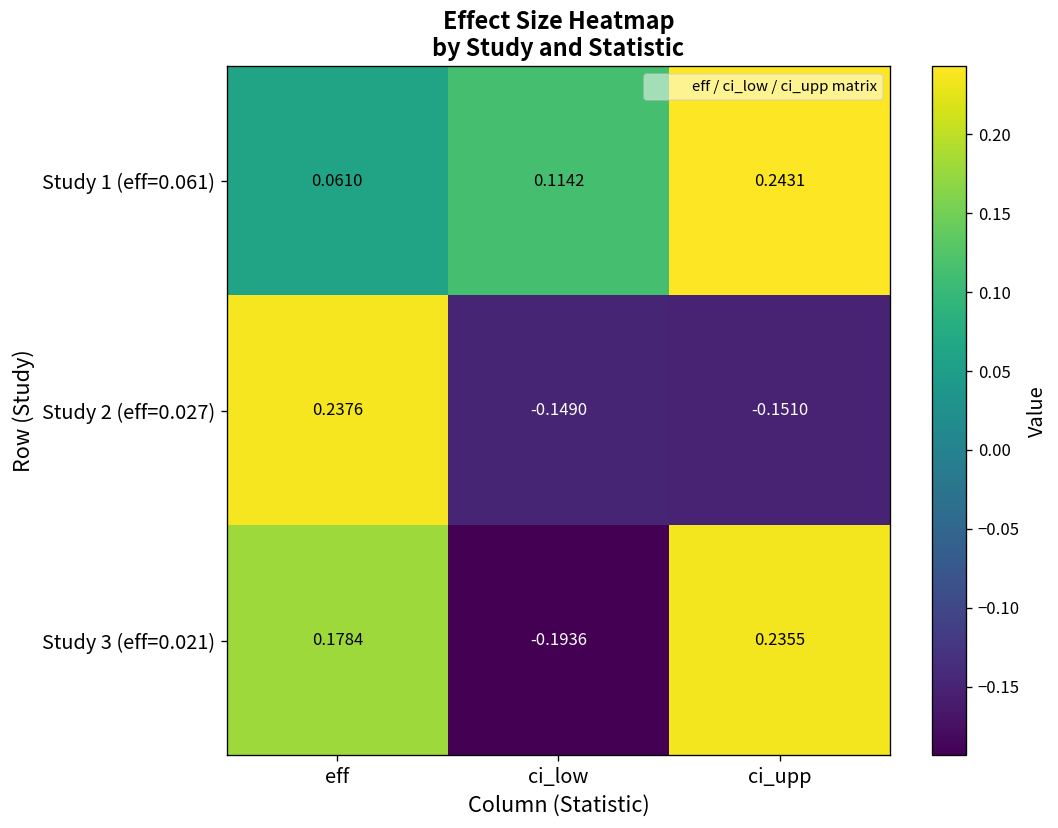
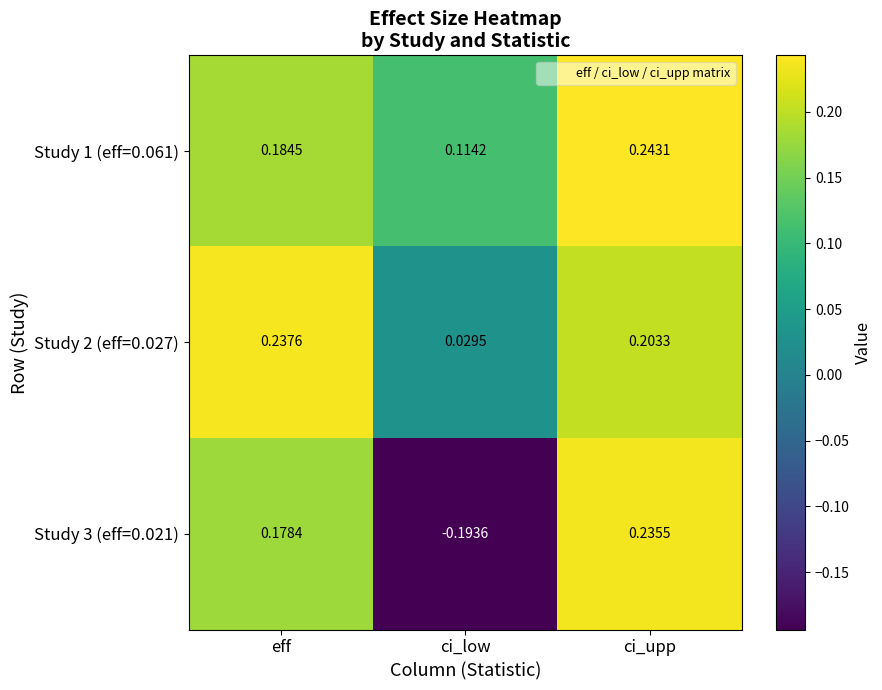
Study 1 (eff=0.061), eff: 0.0610 -> 0.1845
Study 2 (eff=0.027), ci_low: -0.1490 -> 0.0295
Study 2 (eff=0.027), ci_upp: -0.1510 -> 0.2033
